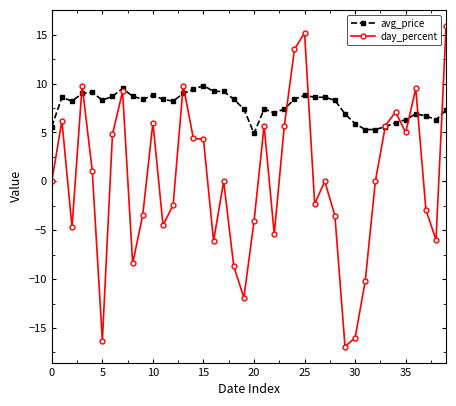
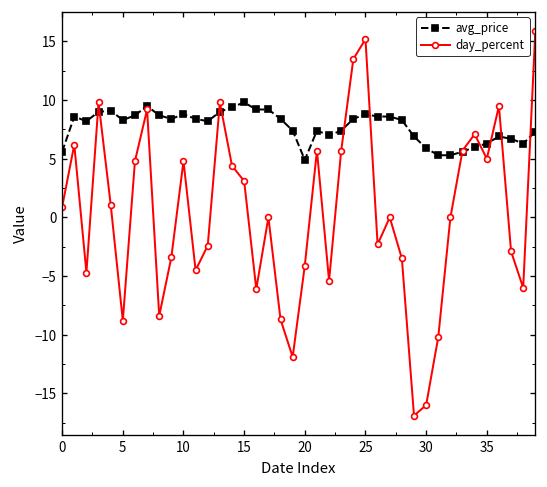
day_percent, 0: 0 -> 1
day_percent, 5: -16 -> -9
day_percent, 10: 6 -> 5
day_percent, 15: 4 -> 3
